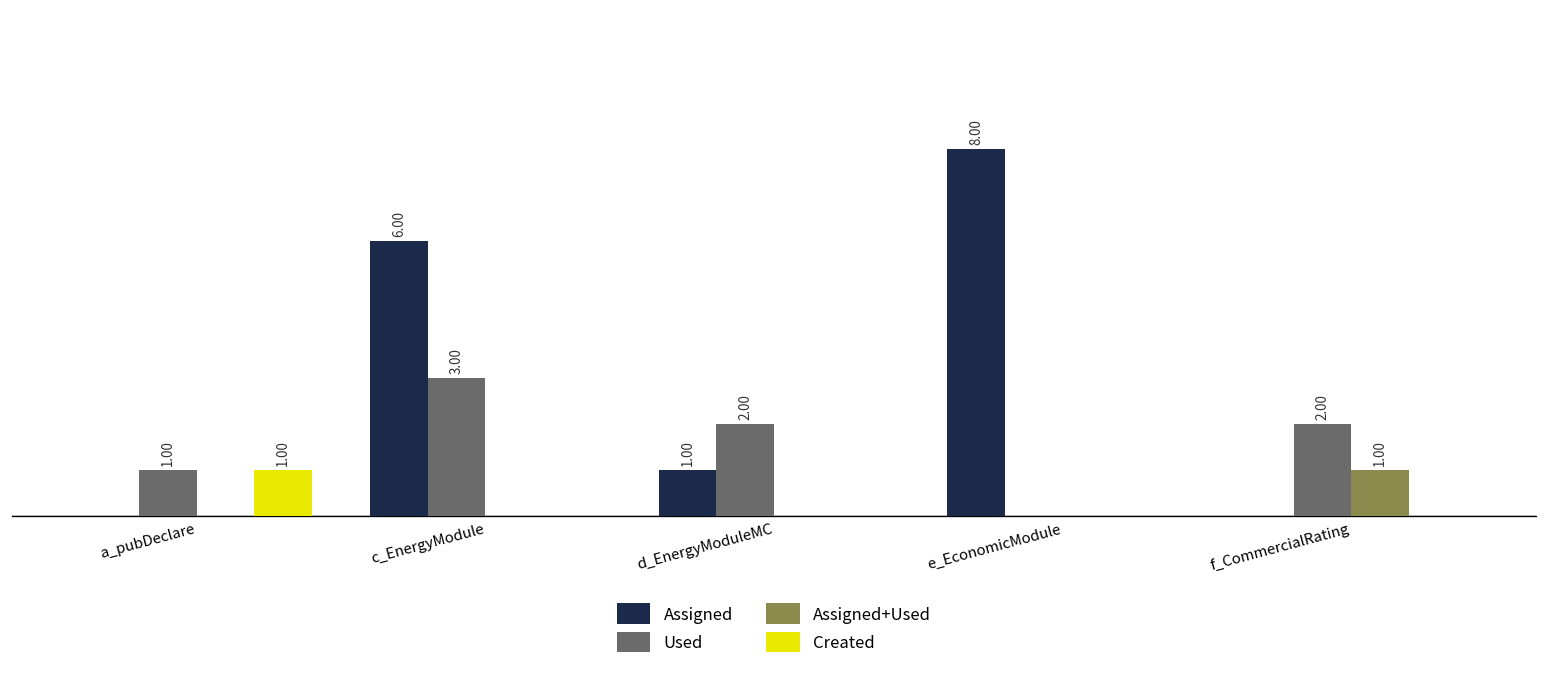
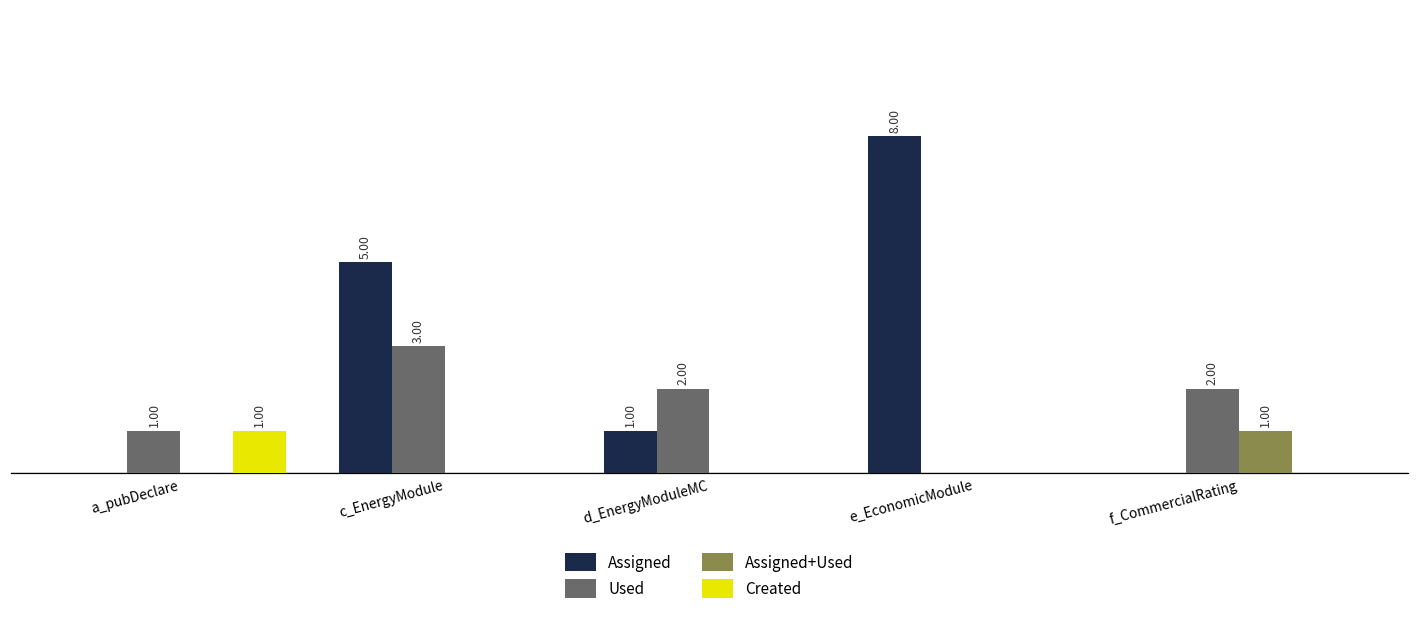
Assigned, c_EnergyModule: 6.00 -> 5.00
